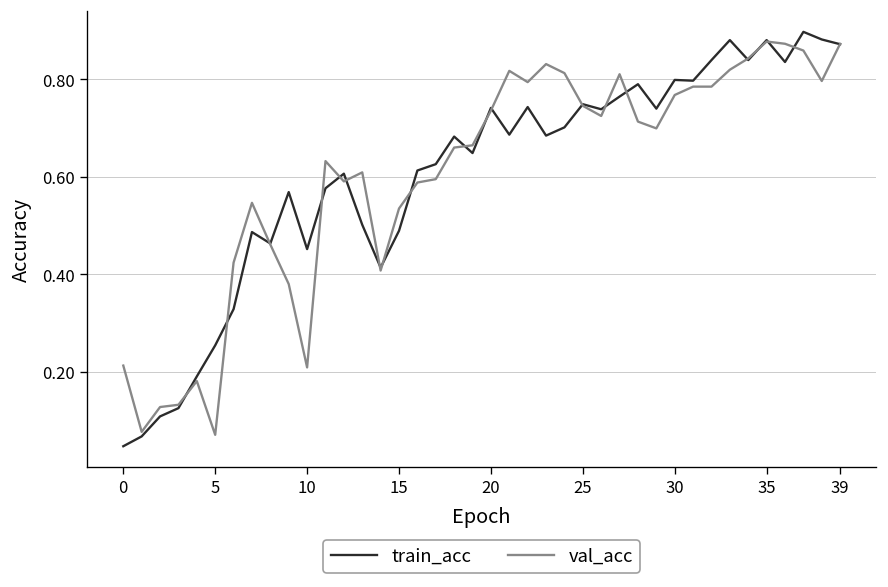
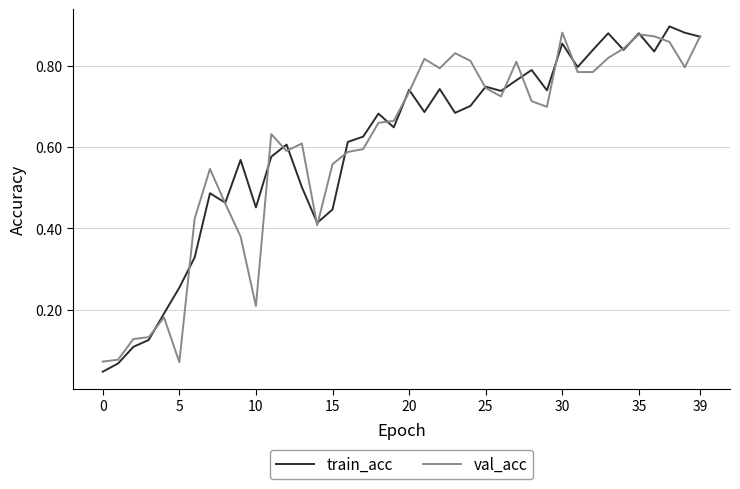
val_acc, 0: 0.21 -> 0.07
train_acc, 15: 0.49 -> 0.45
val_acc, 15: 0.53 -> 0.56
train_acc, 30: 0.80 -> 0.85
val_acc, 30: 0.77 -> 0.88
